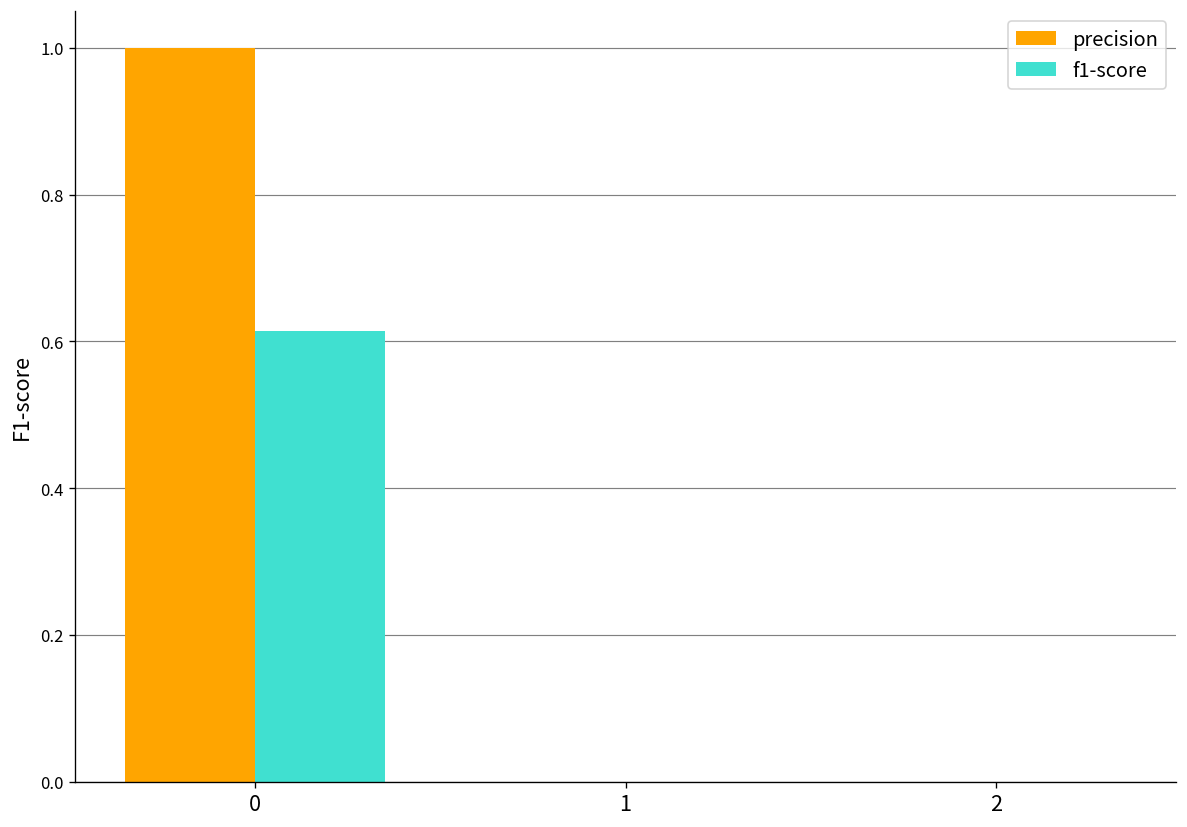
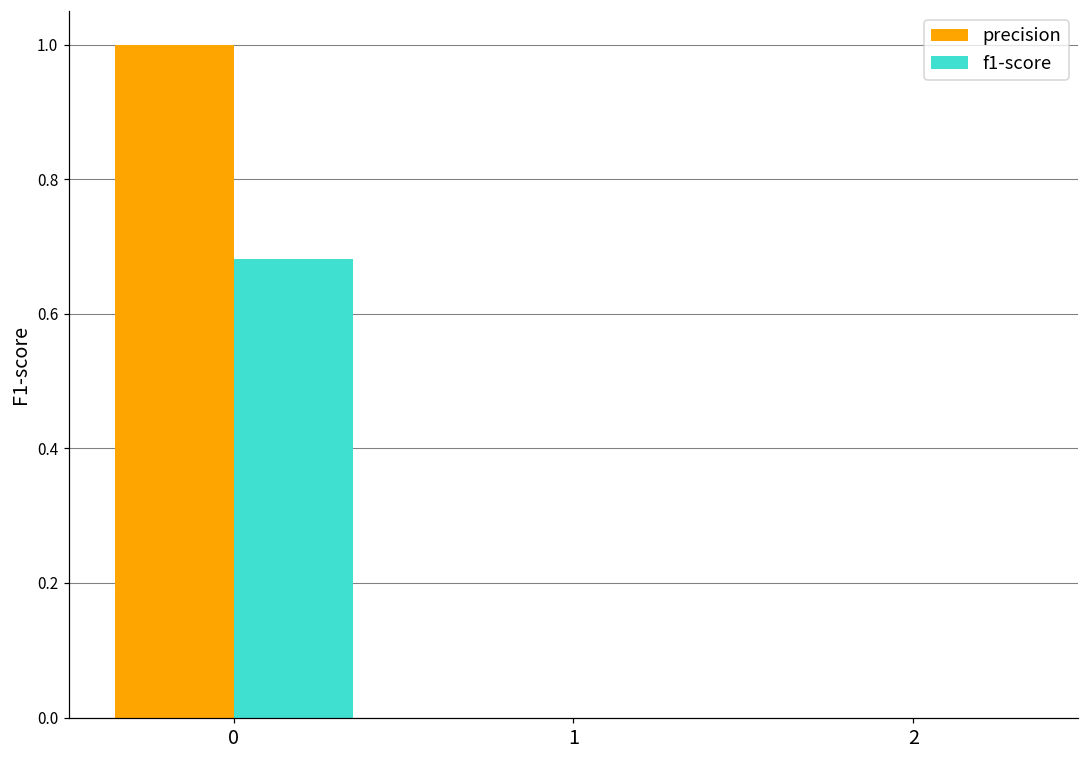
f1-score, 0: 0.61 -> 0.68
